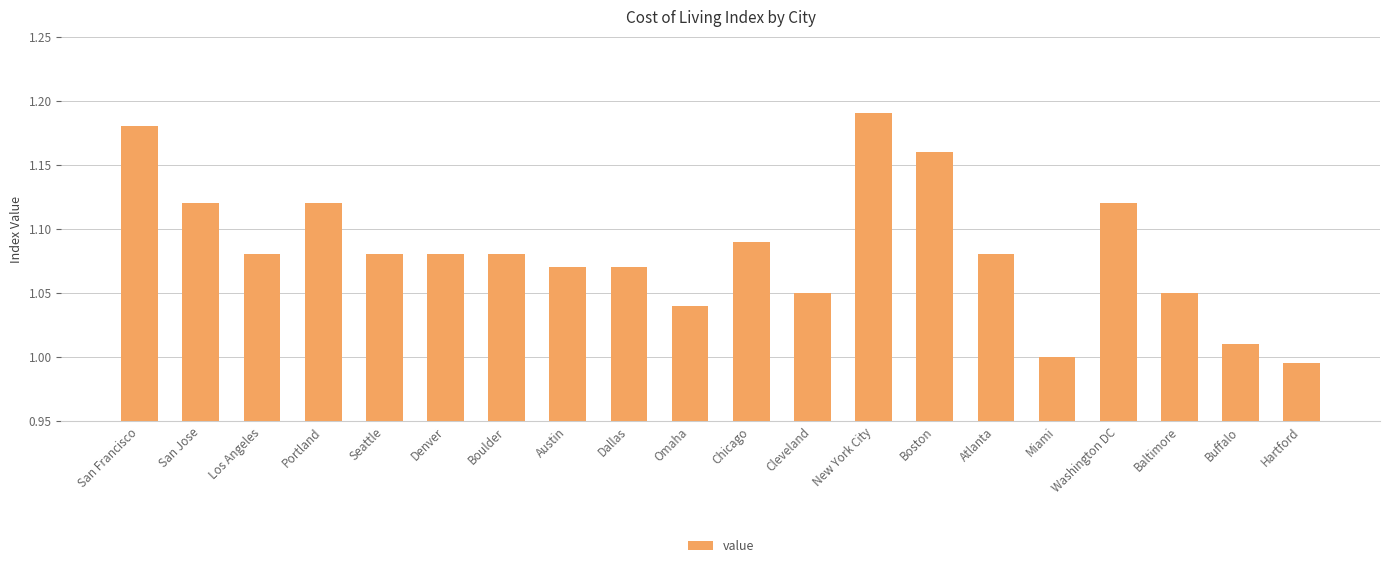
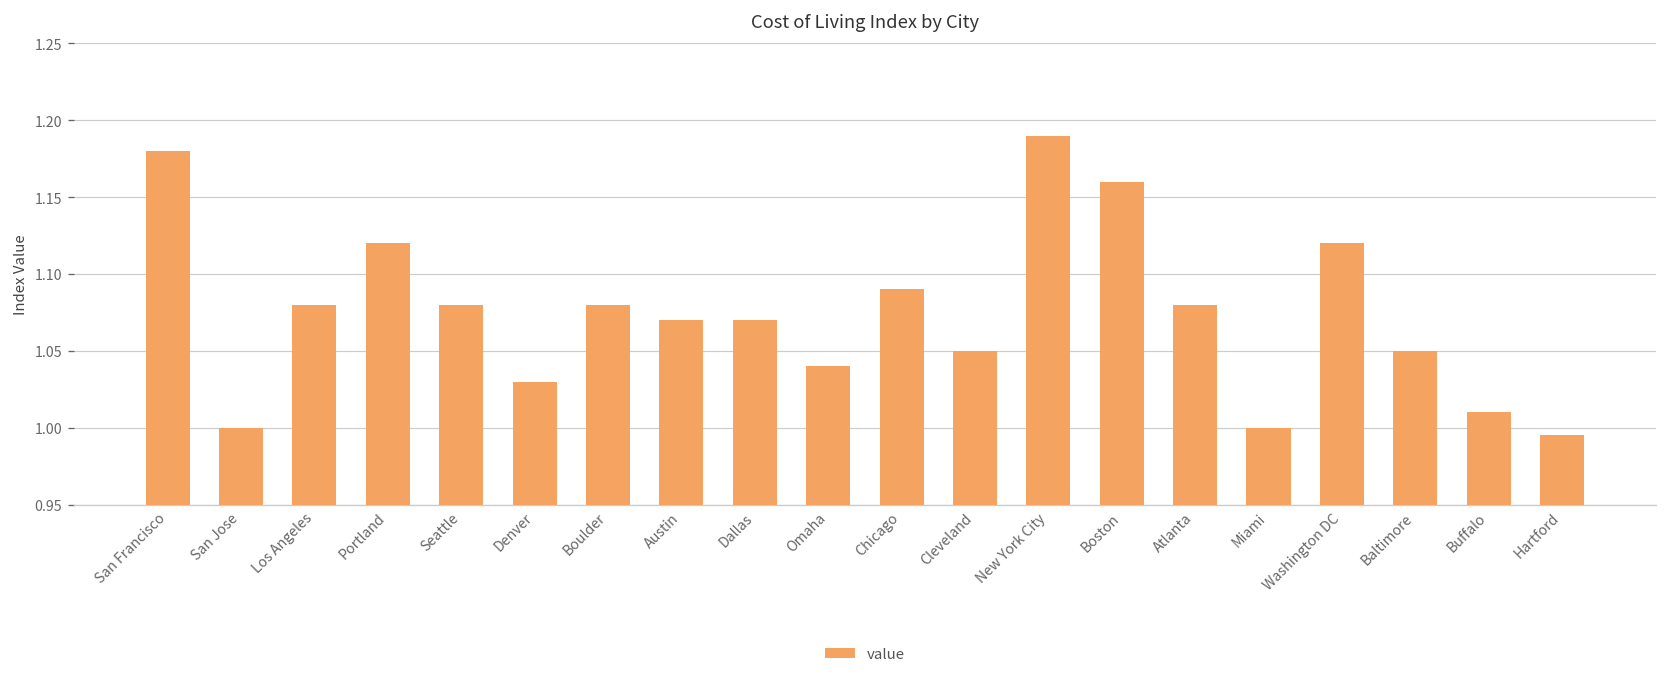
San Jose: 1.12 -> 1.00
Denver: 1.08 -> 1.03
